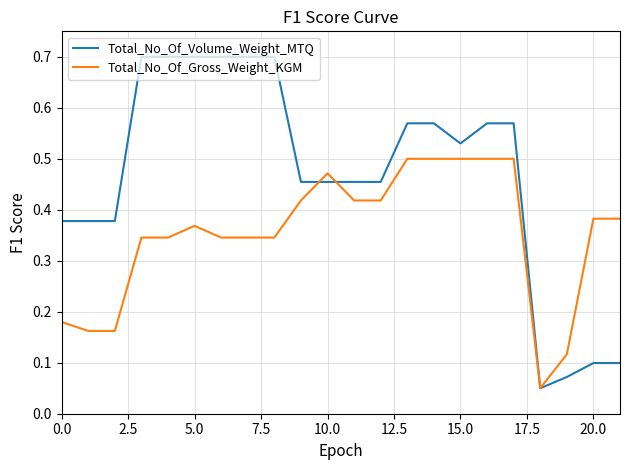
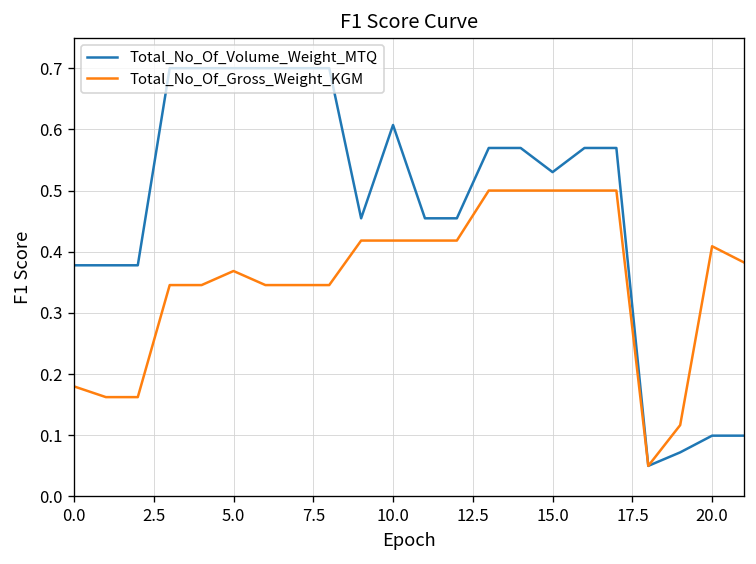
Total_No_Of_Volume_Weight_MTQ, 10.0: 0.45 -> 0.61
Total_No_Of_Gross_Weight_KGM, 10.0: 0.47 -> 0.42
Total_No_Of_Gross_Weight_KGM, 20.0: 0.38 -> 0.41
